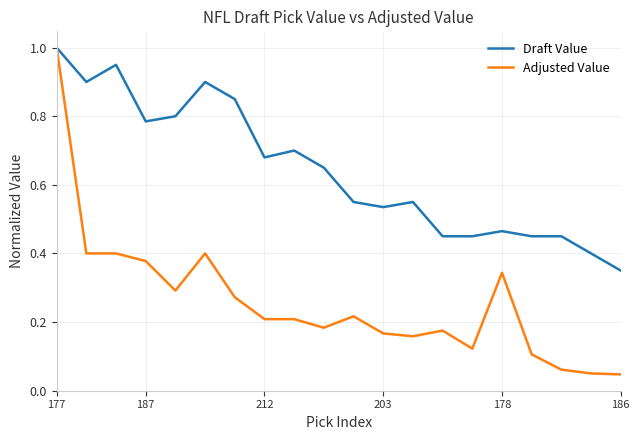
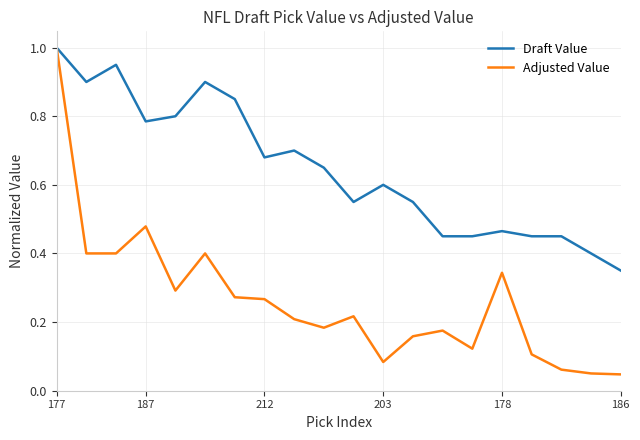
Adjusted Value, 187: 0.38 -> 0.48
Adjusted Value, 212: 0.21 -> 0.27
Draft Value, 203: 0.53 -> 0.60
Adjusted Value, 203: 0.17 -> 0.08
